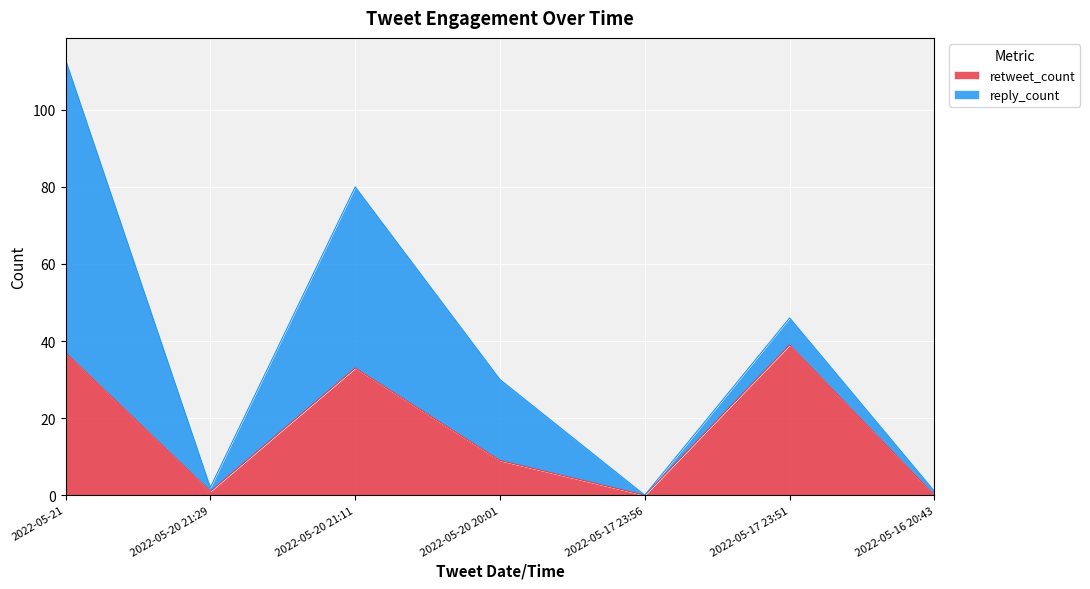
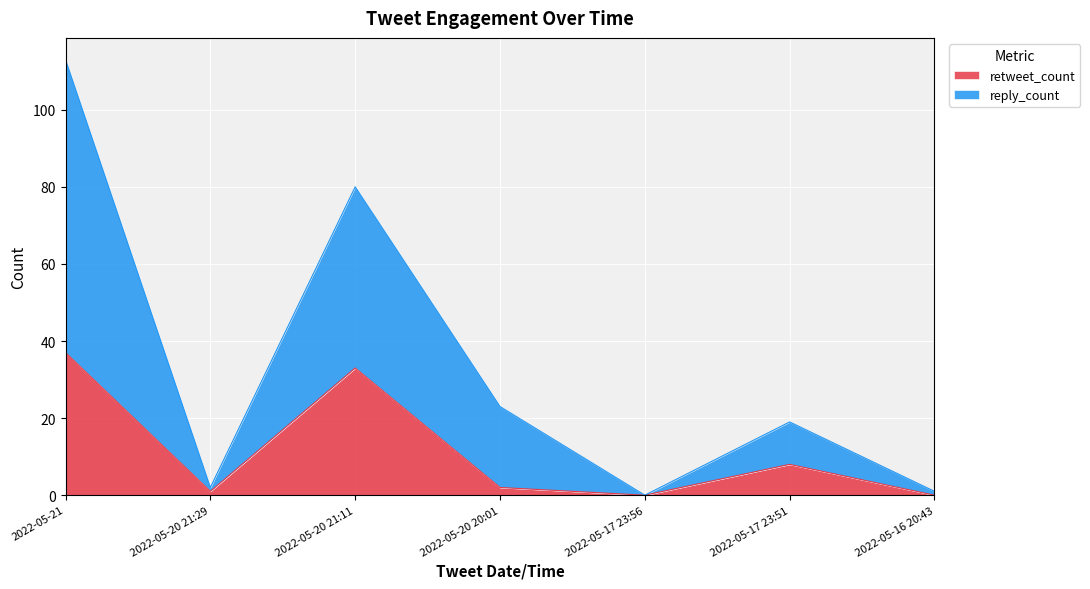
retweet_count, 2022-05-20 20:01: 9 -> 2
retweet_count, 2022-05-17 23:51: 39 -> 8
reply_count, 2022-05-17 23:51: 7 -> 11
